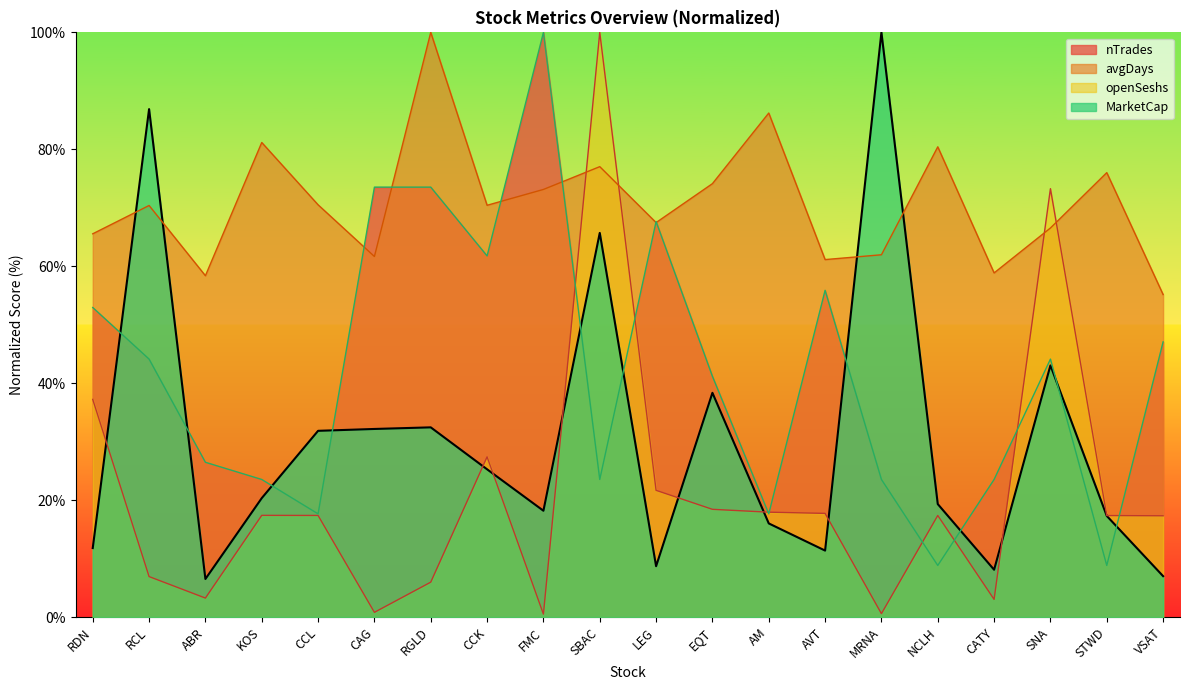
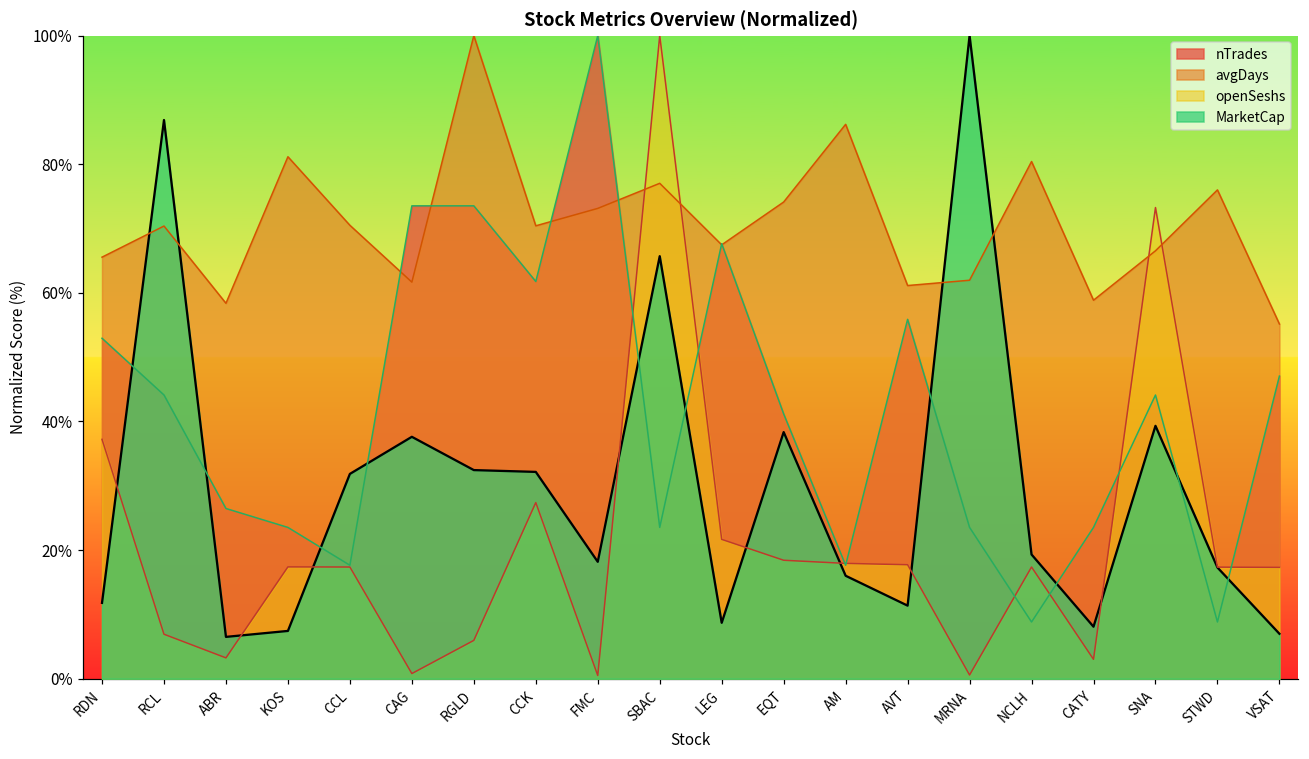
MarketCap, KOS: 20% -> 7%
MarketCap, CAG: 32% -> 38%
MarketCap, CCK: 25% -> 32%
MarketCap, SNA: 43% -> 39%
